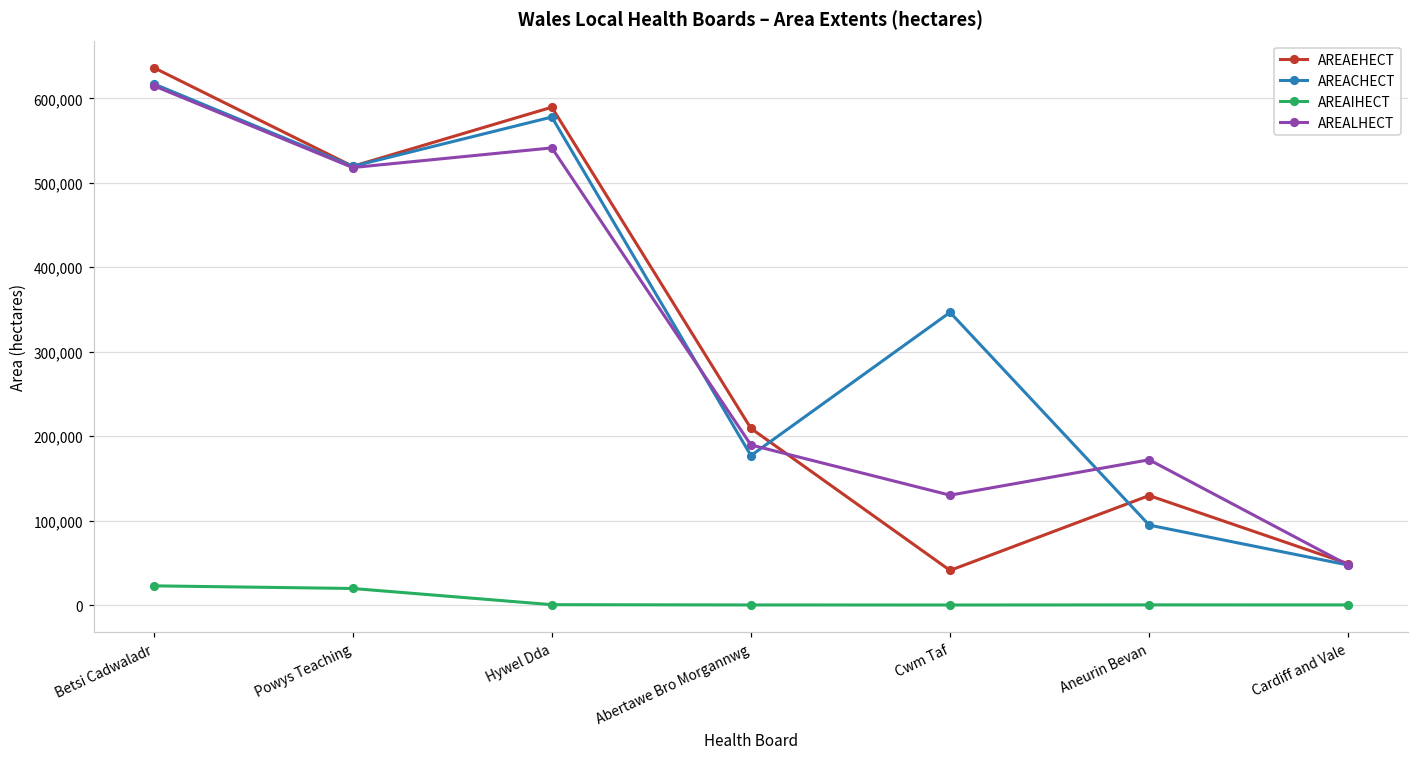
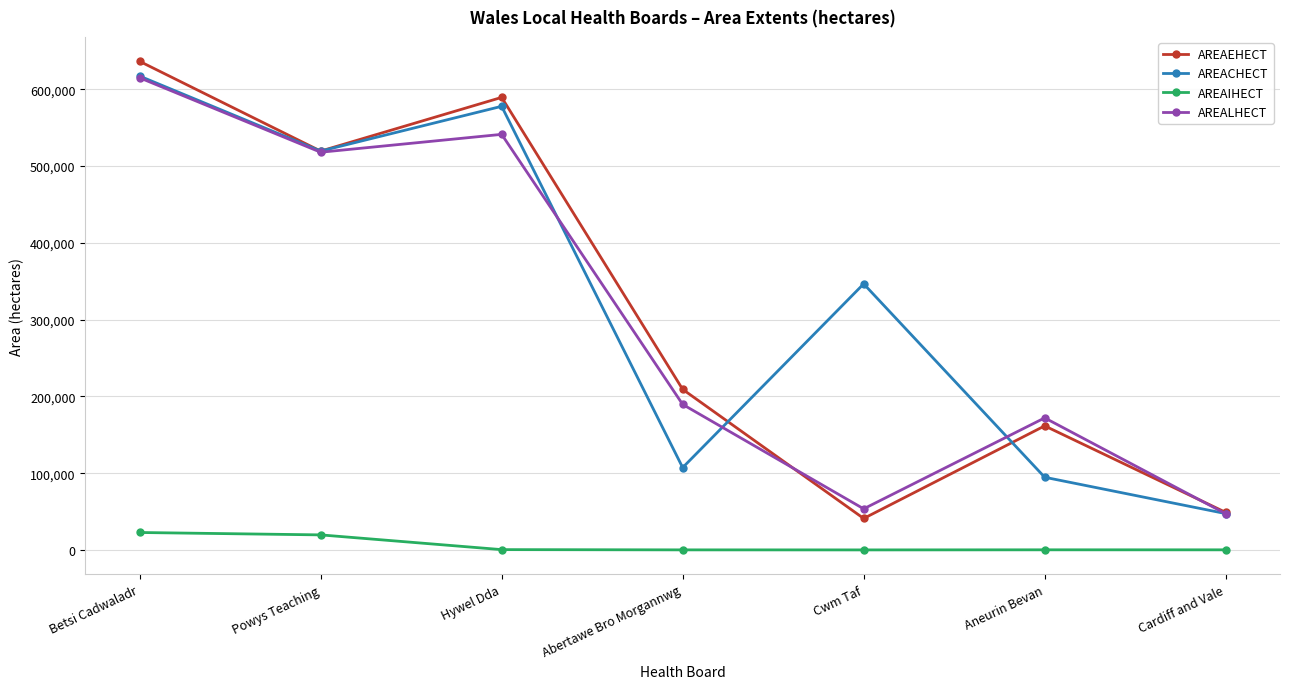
AREACHECT, Abertawe Bro Morgannwg: 180,000 -> 110,000
AREALHECT, Cwm Taf: 130,000 -> 50,000
AREAEHECT, Aneurin Bevan: 130,000 -> 160,000
